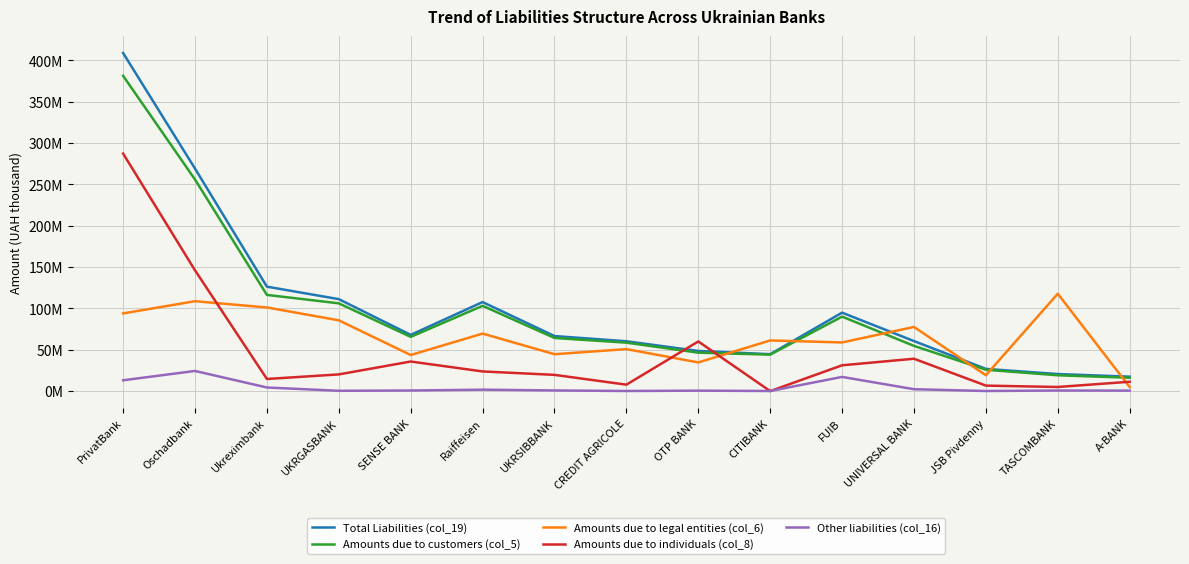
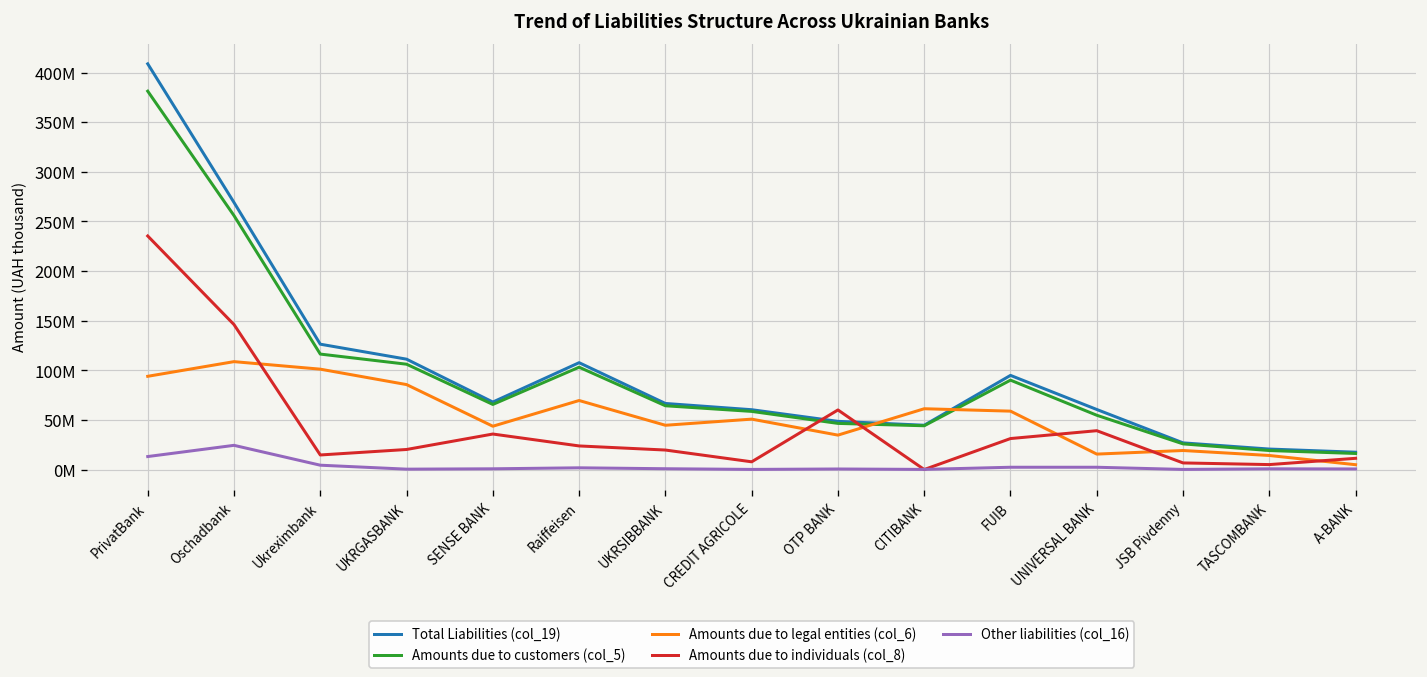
Amounts due to individuals (col_8), PrivatBank: 290000000 -> 240000000
Other liabilities (col_16), FUIB: 20000000 -> 0
Amounts due to legal entities (col_6), UNIVERSAL BANK: 80000000 -> 20000000
Amounts due to legal entities (col_6), TASCOMBANK: 120000000 -> 10000000
